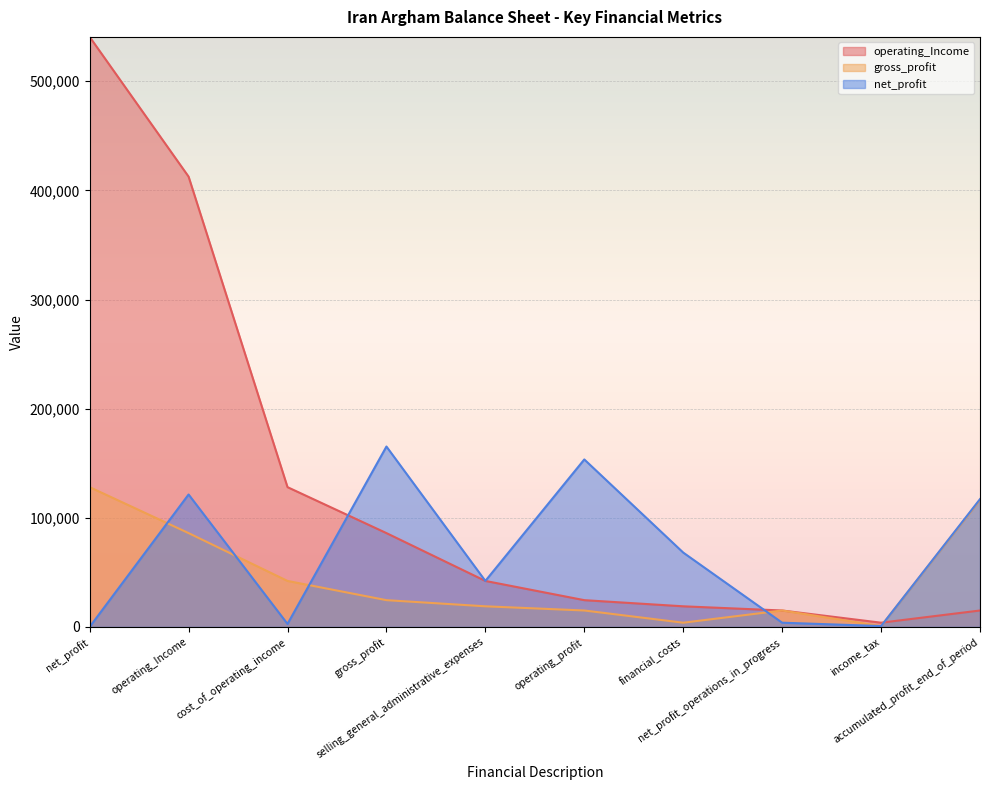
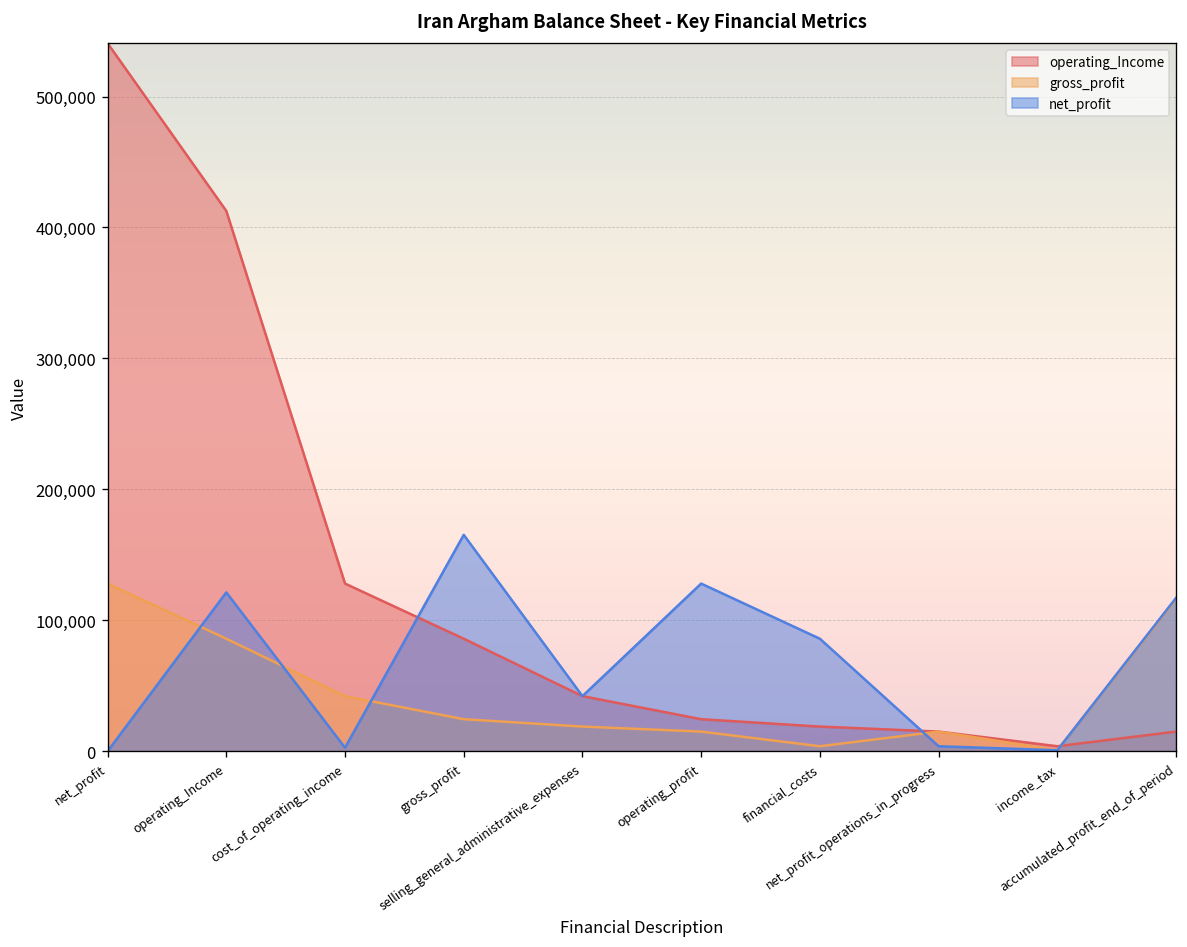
net_profit, operating_profit: 153,000 -> 128,000
net_profit, financial_costs: 68,000 -> 86,000
